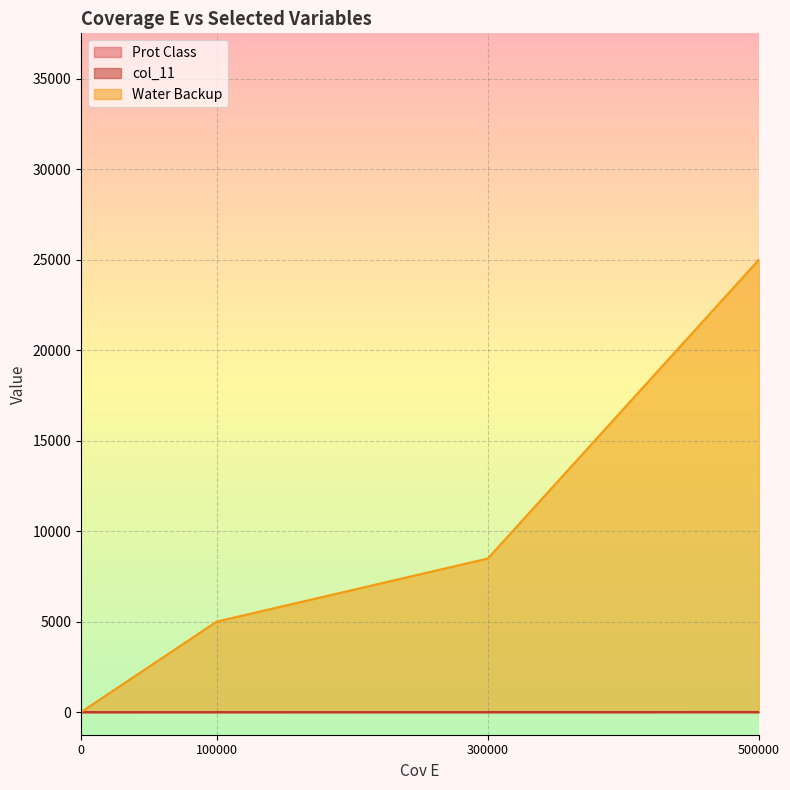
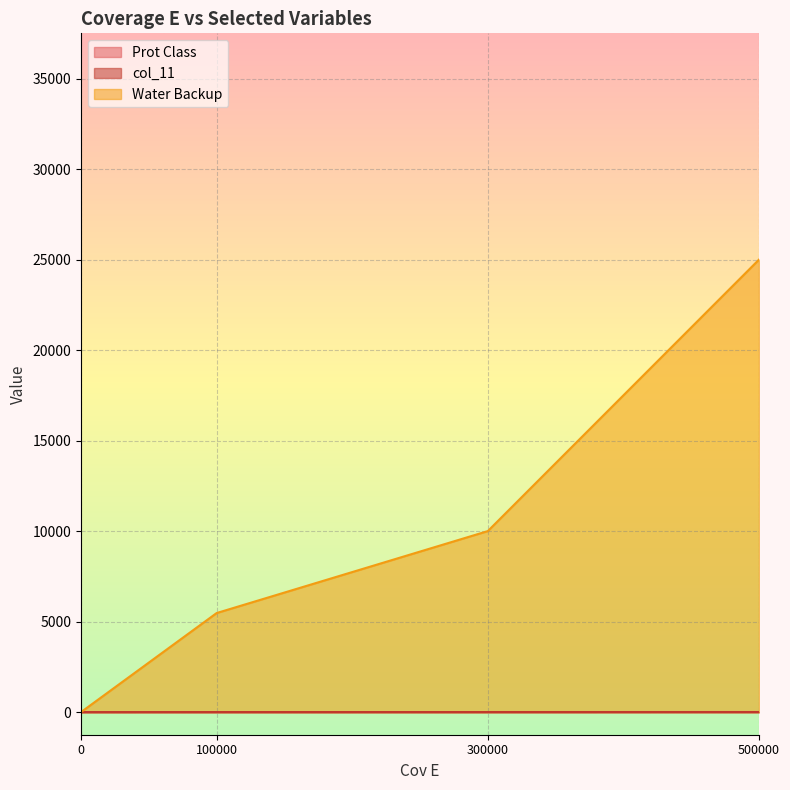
Water Backup, 100000: 5000 -> 5500
Water Backup, 300000: 8500 -> 10000
